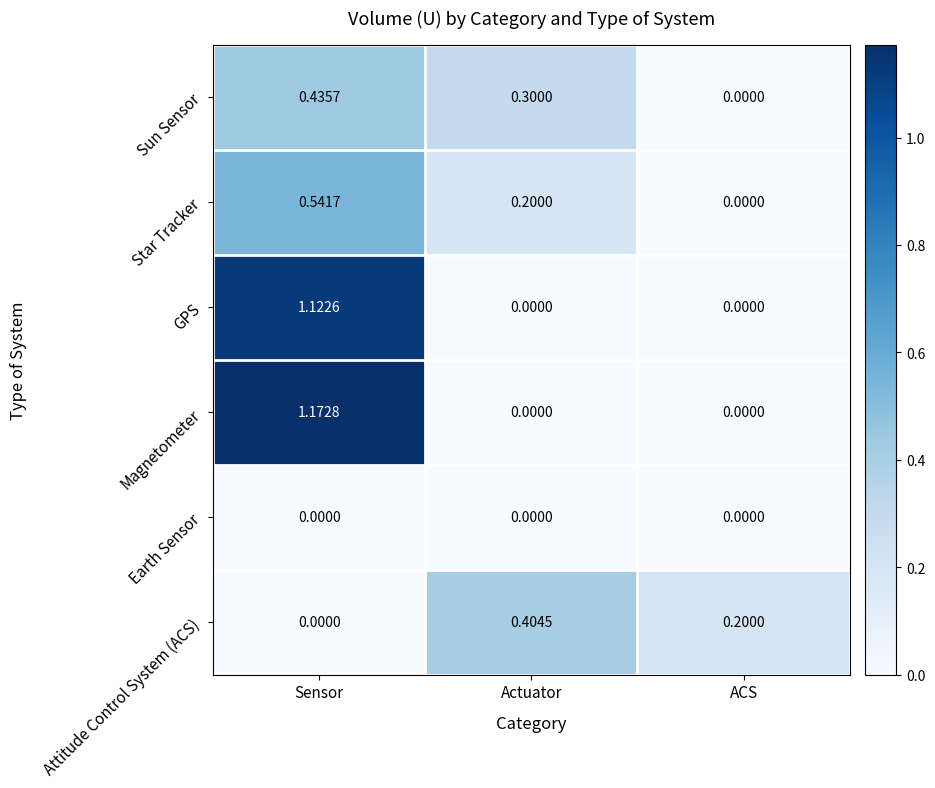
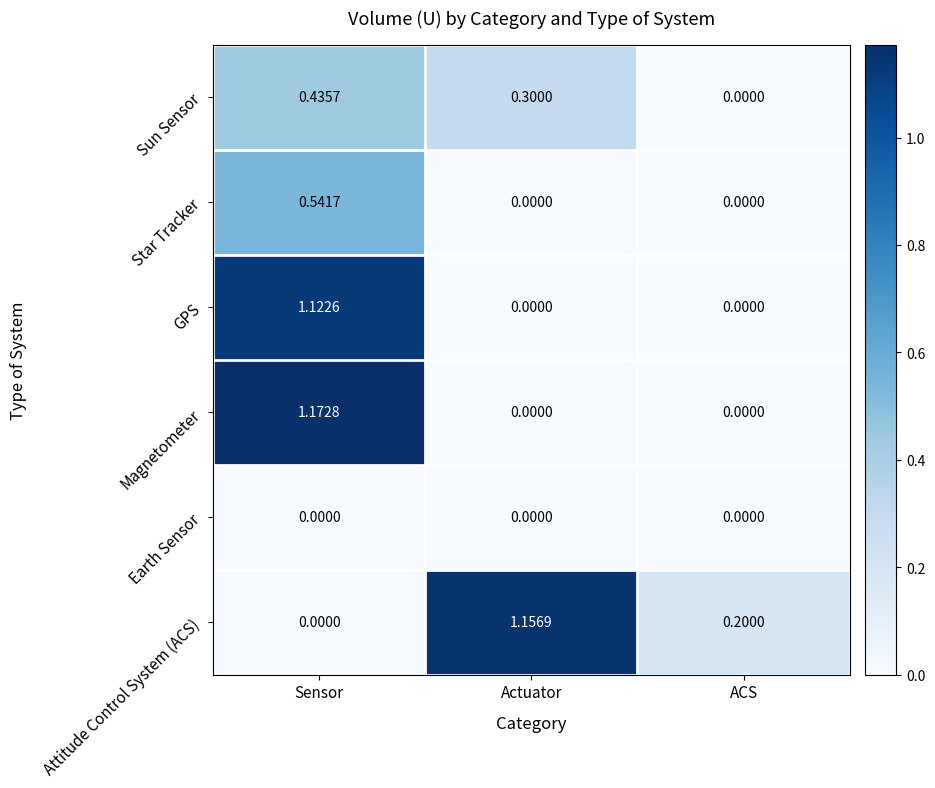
Star Tracker, Actuator: 0.2000 -> 0.0000
Attitude Control System (ACS), Actuator: 0.4045 -> 1.1569
